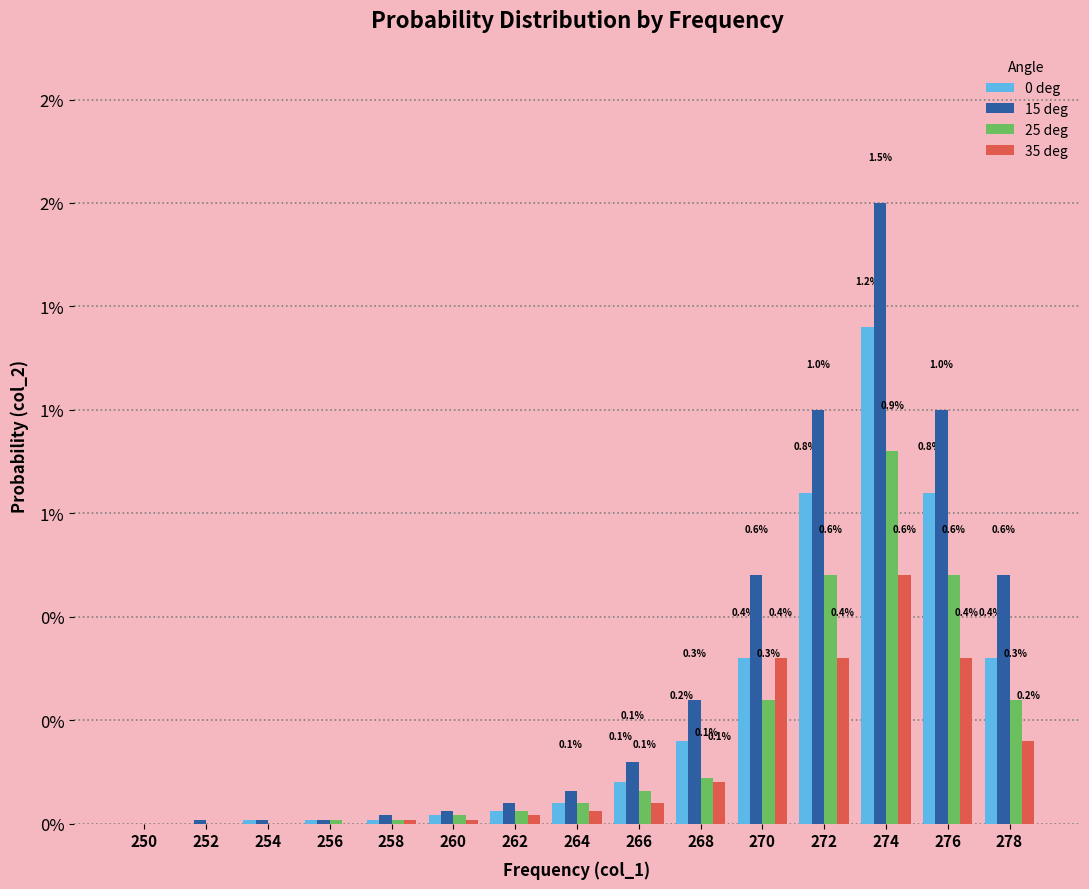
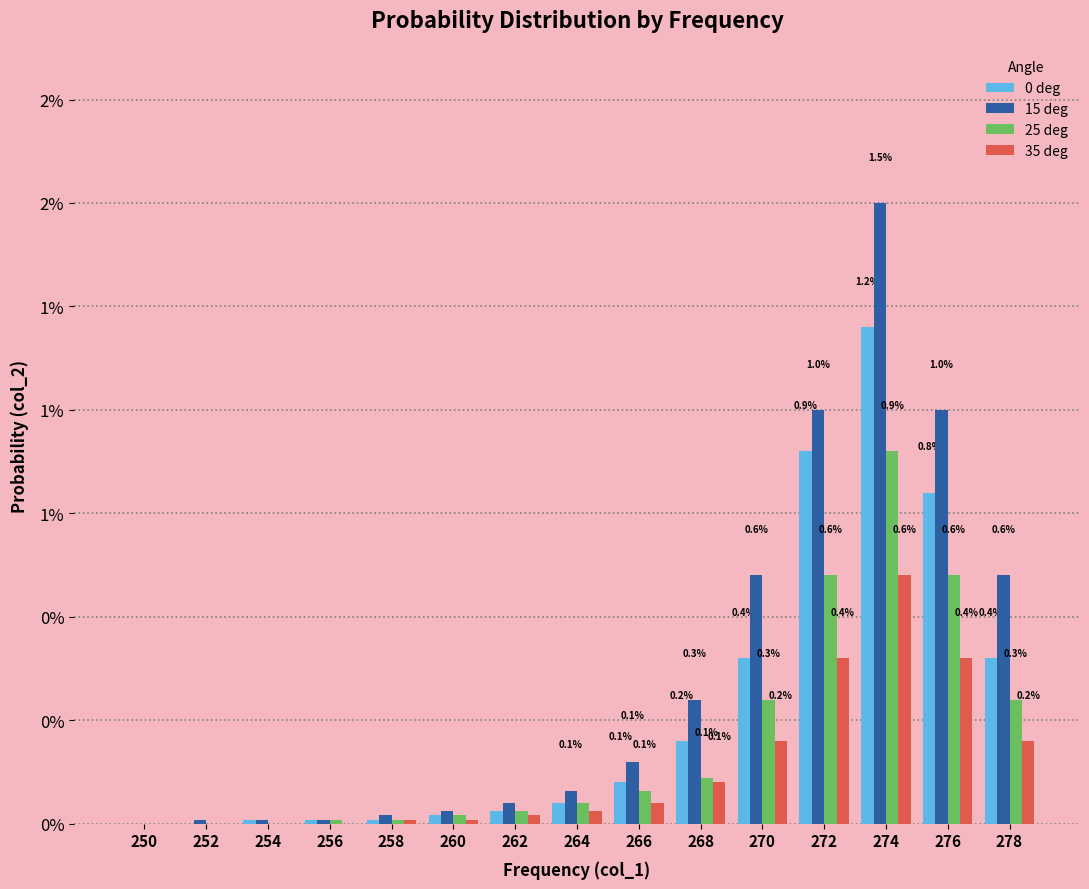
35 deg, 270: 0.4% -> 0.2%
0 deg, 272: 0.8% -> 0.9%
